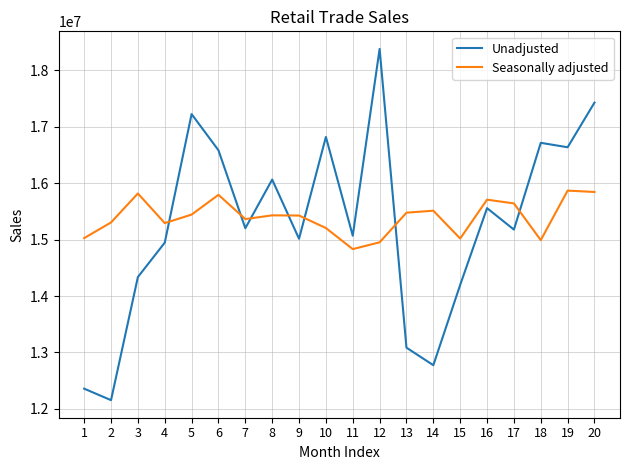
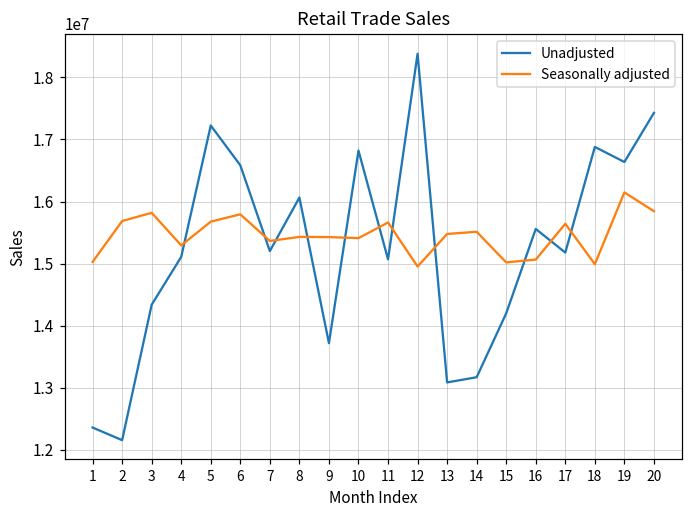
Seasonally adjusted, 2: 15300000 -> 15700000
Unadjusted, 4: 14900000 -> 15100000
Seasonally adjusted, 5: 15400000 -> 15700000
Unadjusted, 9: 15000000 -> 13700000
Seasonally adjusted, 10: 15200000 -> 15400000
Seasonally adjusted, 11: 14800000 -> 15700000
Unadjusted, 14: 12800000 -> 13200000
Seasonally adjusted, 16: 15700000 -> 15100000
Unadjusted, 18: 16700000 -> 16900000
Seasonally adjusted, 19: 15900000 -> 16100000
